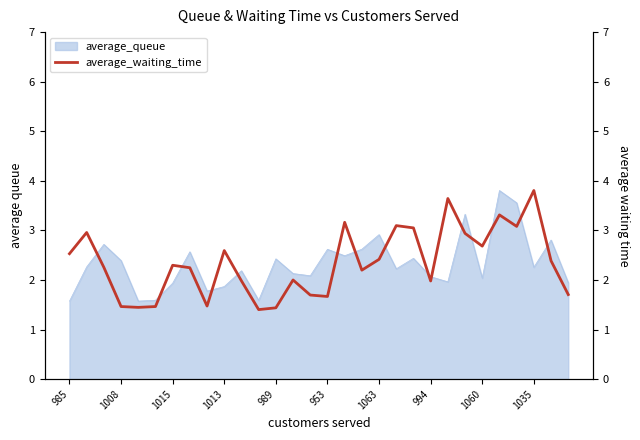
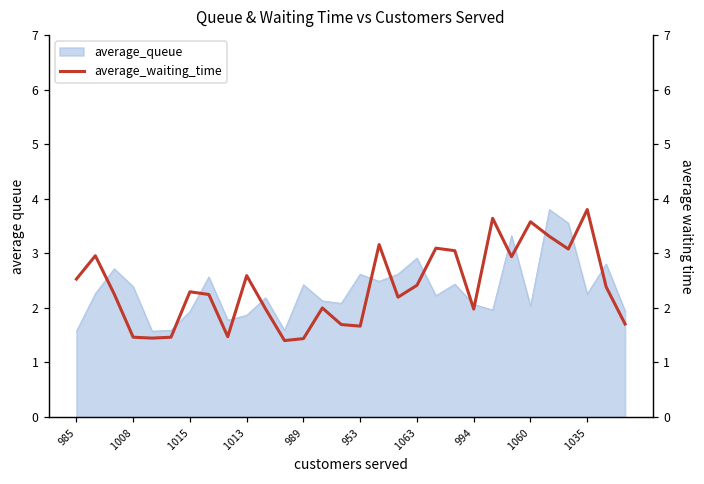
average_waiting_time, 1060: 2.7 -> 3.6
